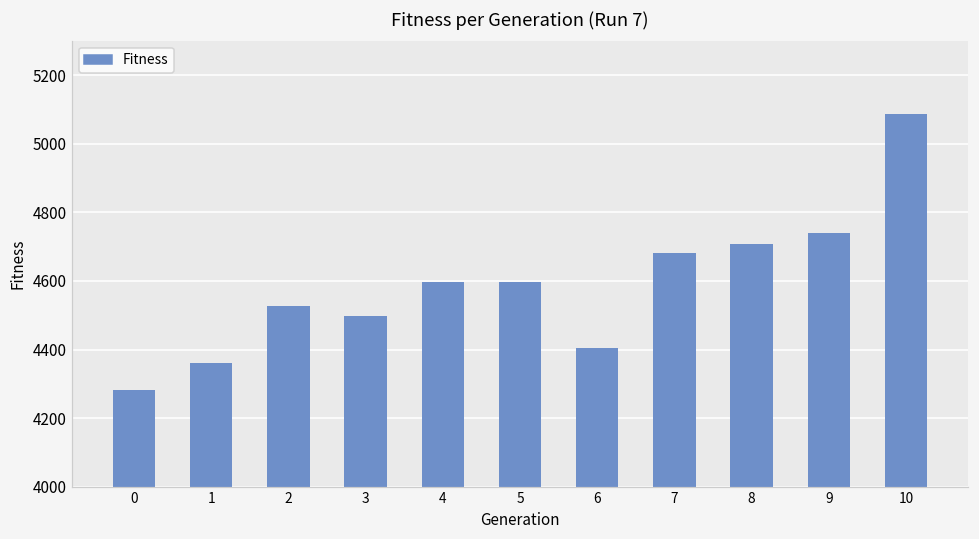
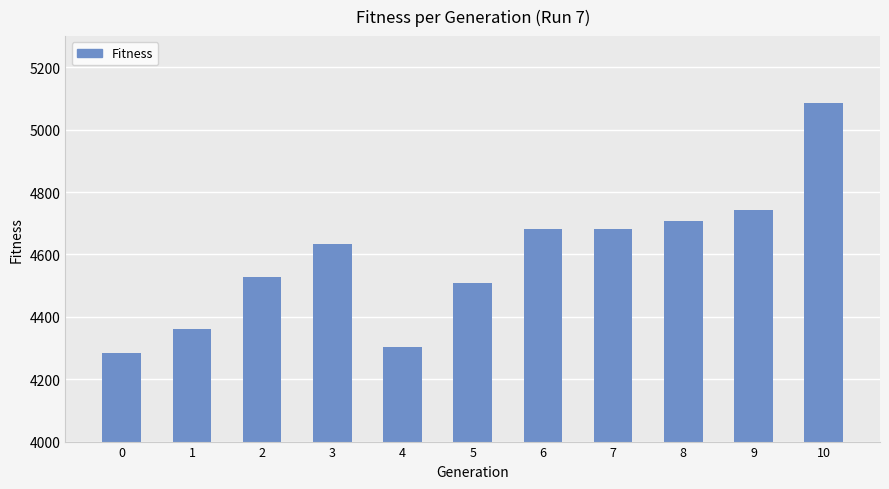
3: 4500 -> 4630
4: 4600 -> 4300
5: 4600 -> 4510
6: 4400 -> 4680
